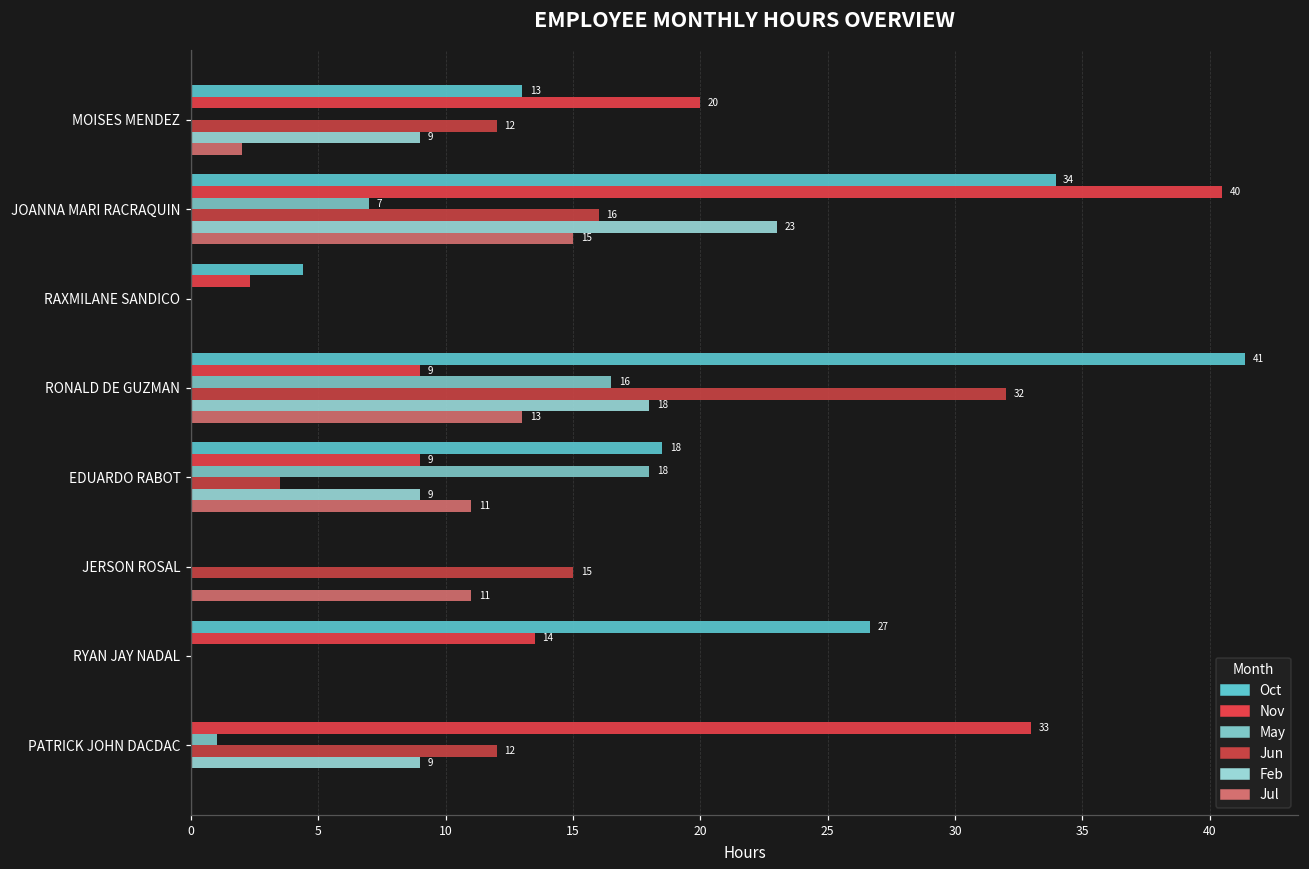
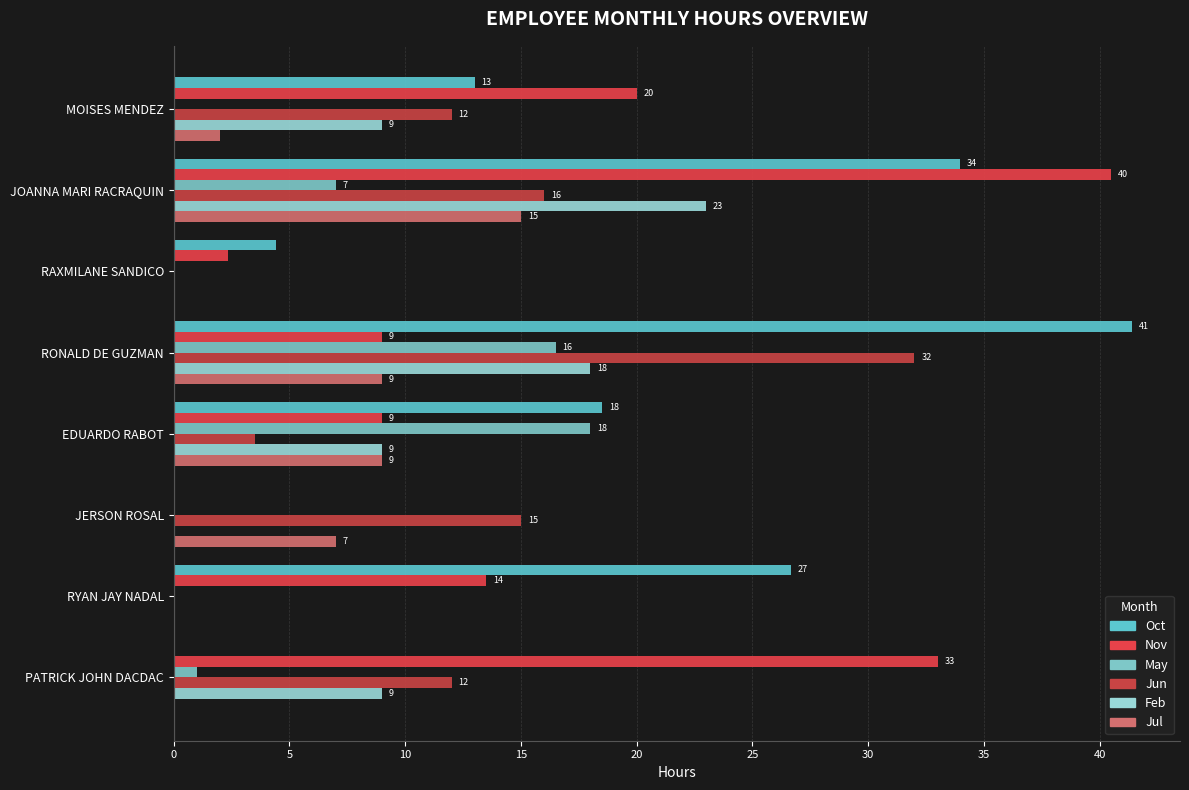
Jul, RONALD DE GUZMAN: 13 -> 9
Jul, EDUARDO RABOT: 11 -> 9
Jul, JERSON ROSAL: 11 -> 7
